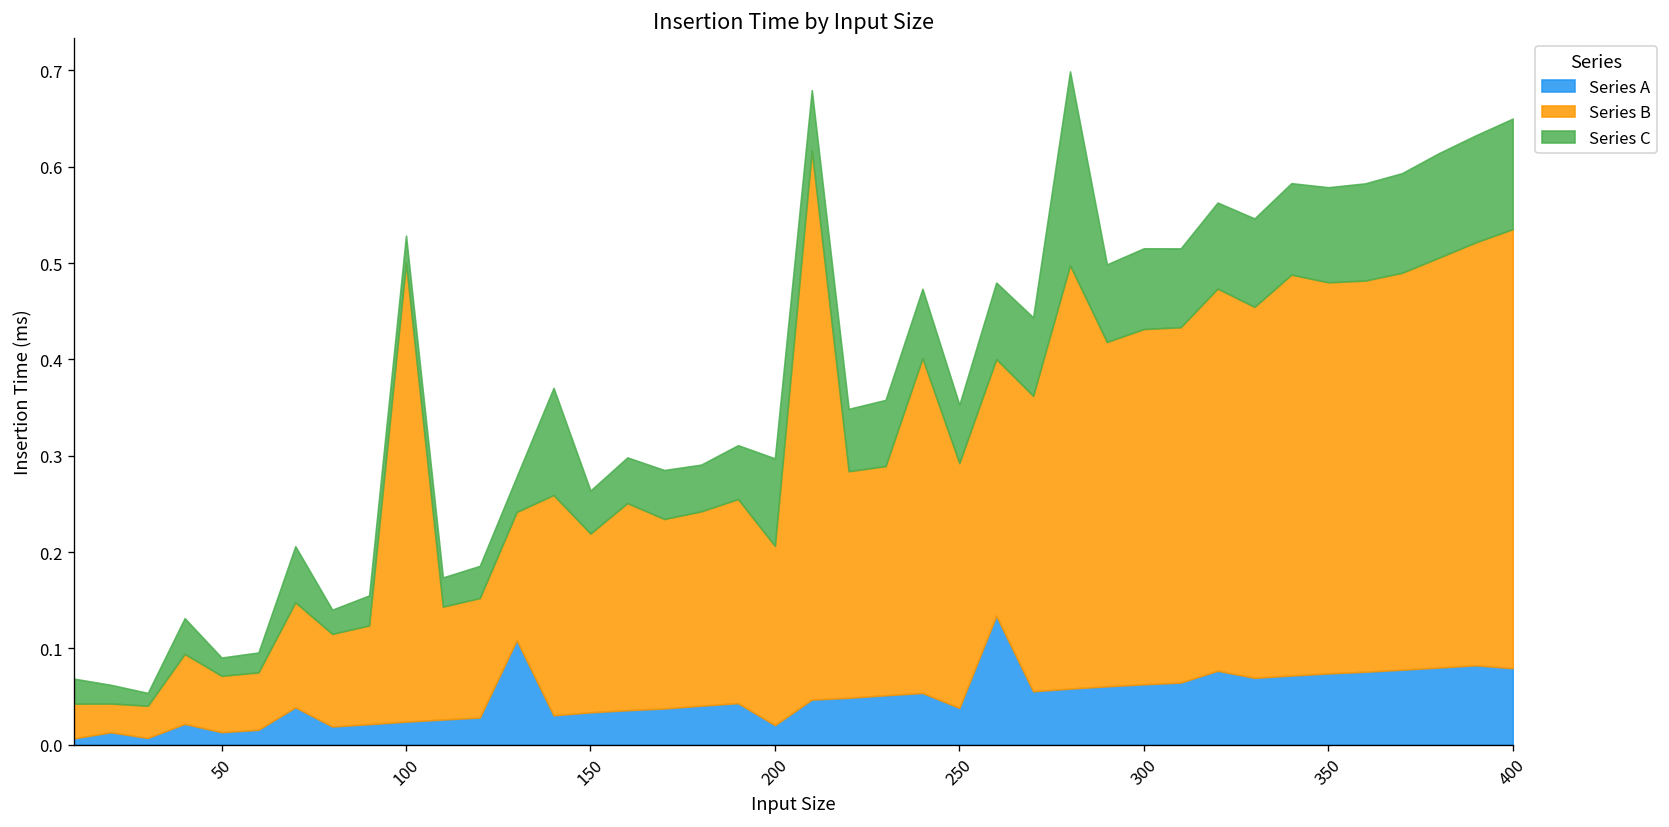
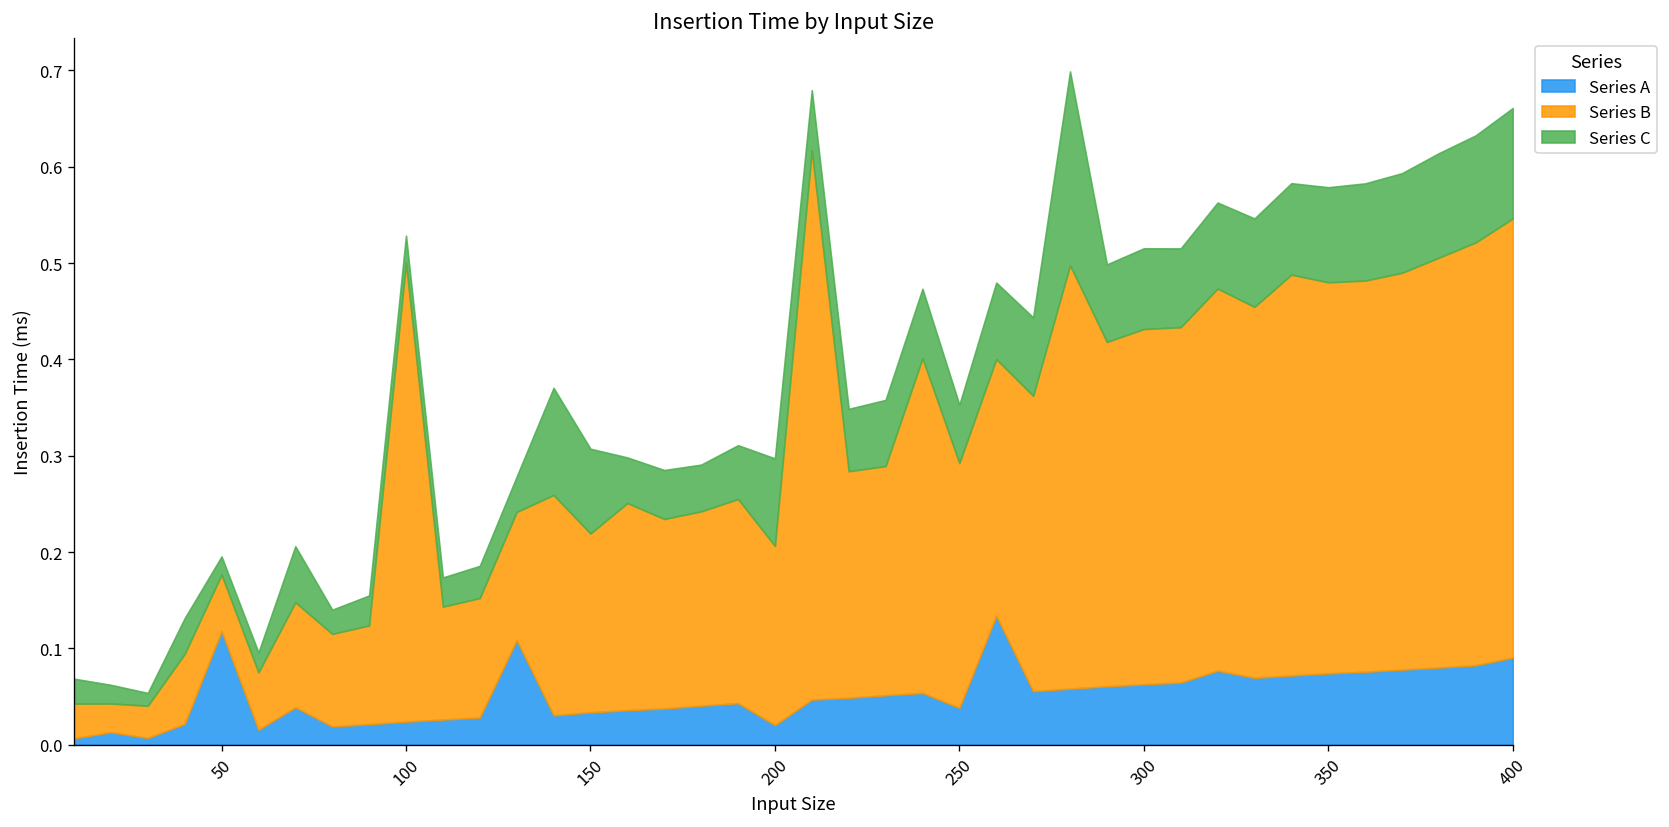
Series A, 50: 0.01 -> 0.12
Series C, 150: 0.04 -> 0.09
Series A, 400: 0.08 -> 0.09
